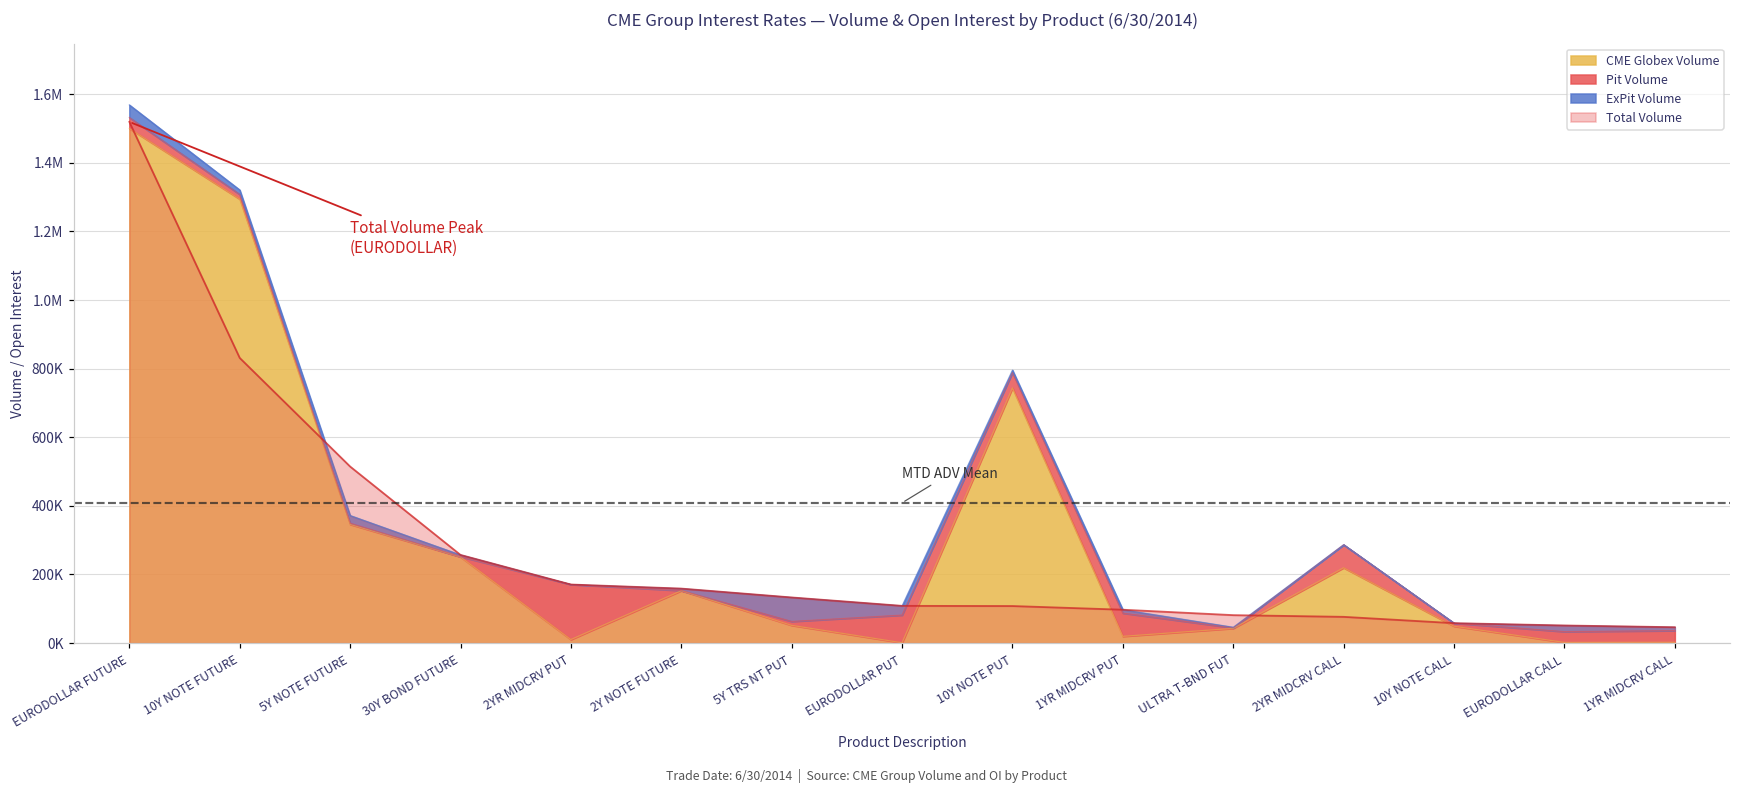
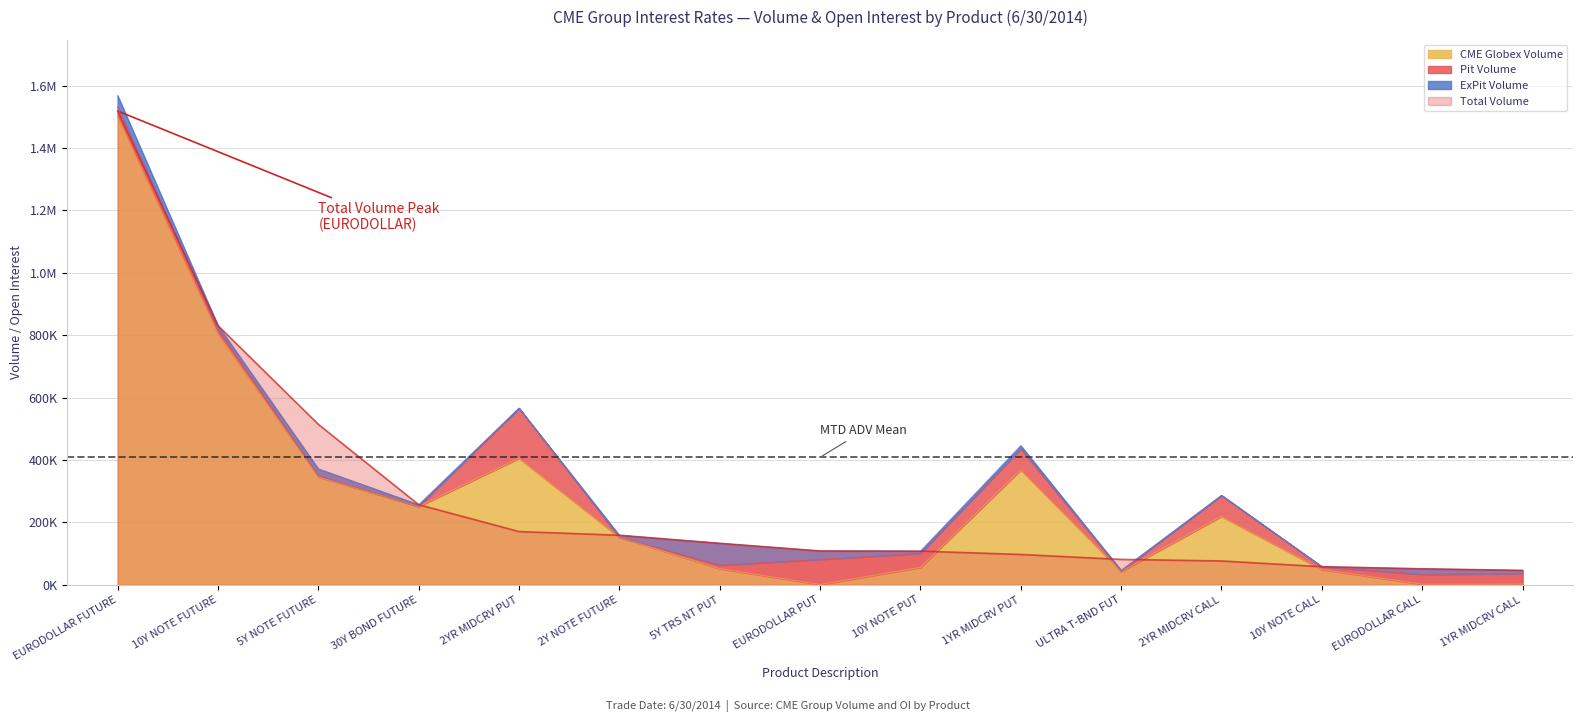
CME Globex Volume, 10Y NOTE FUTURE: 1290000 -> 800000
CME Globex Volume, 2YR MIDCRV PUT: 10000 -> 410000
CME Globex Volume, 10Y NOTE PUT: 740000 -> 60000
CME Globex Volume, 1YR MIDCRV PUT: 20000 -> 370000
